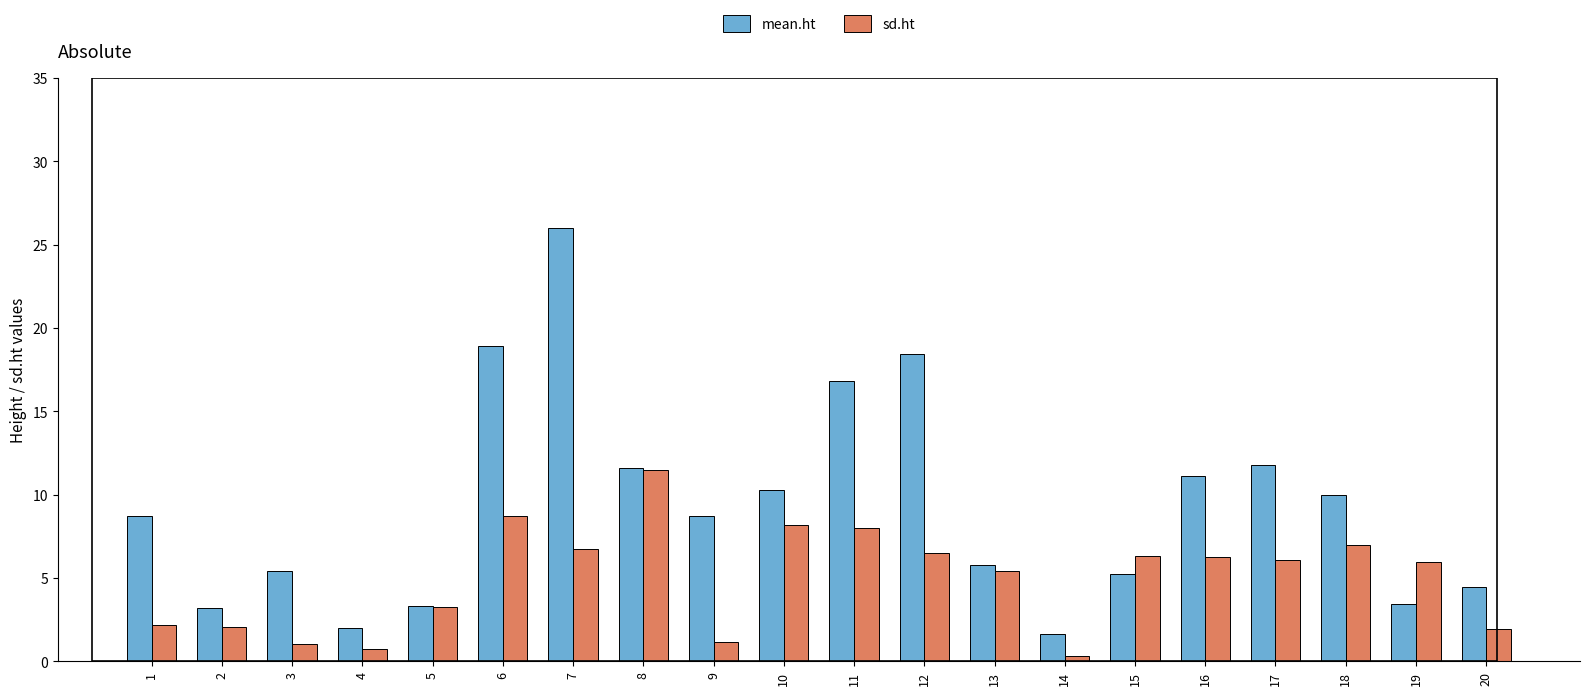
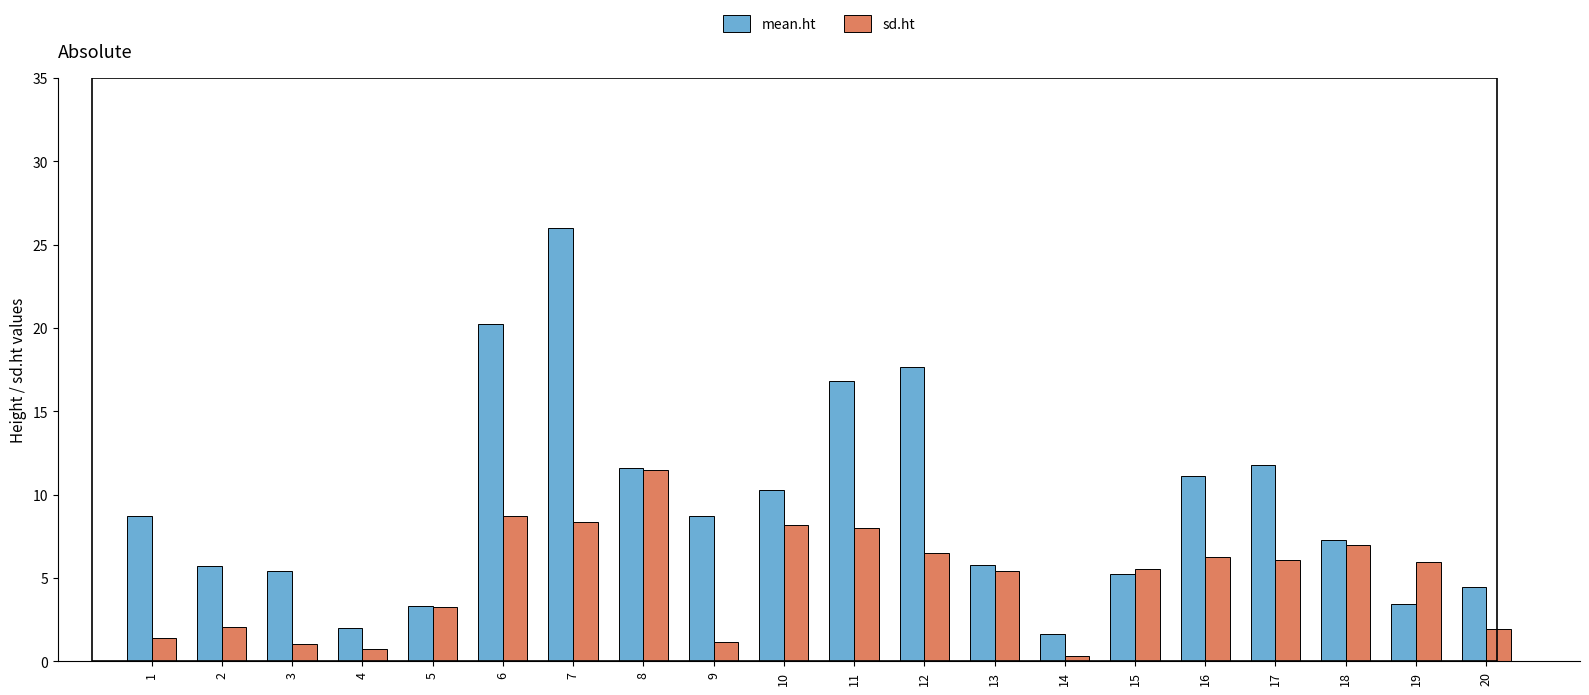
sd.ht, 1: 2.2 -> 1.4
mean.ht, 2: 3.2 -> 5.7
mean.ht, 6: 18.9 -> 20.2
sd.ht, 7: 6.8 -> 8.4
mean.ht, 12: 18.4 -> 17.7
sd.ht, 15: 6.3 -> 5.6
mean.ht, 18: 10.0 -> 7.3
